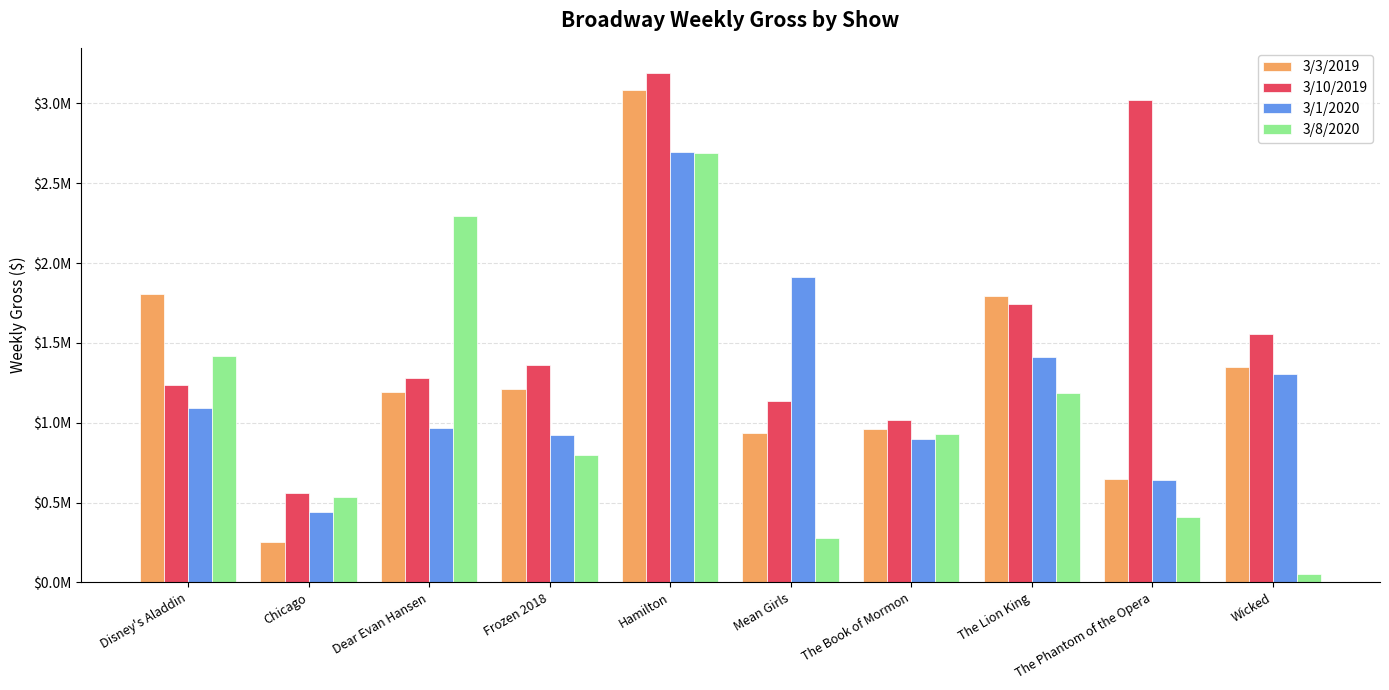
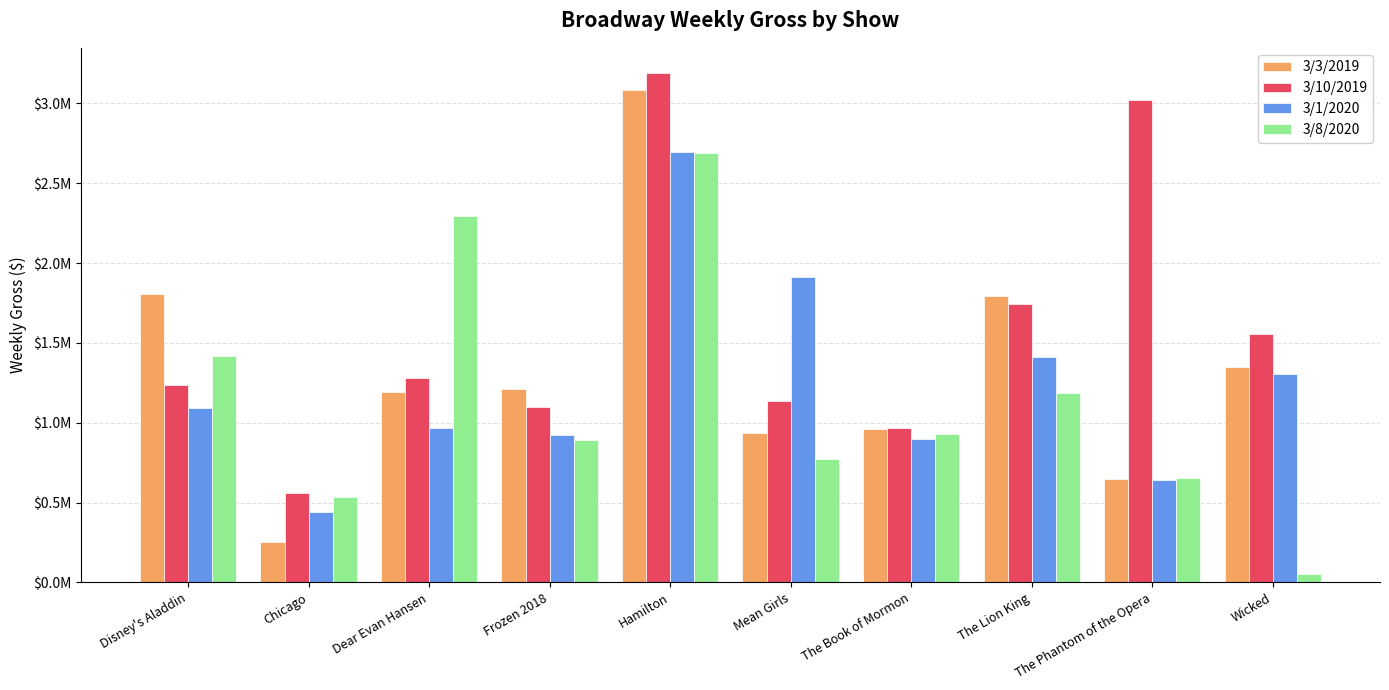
3/10/2019, Frozen 2018: $1360000 -> $1100000
3/8/2020, Frozen 2018: $800000 -> $890000
3/8/2020, Mean Girls: $280000 -> $780000
3/10/2019, The Book of Mormon: $1020000 -> $970000
3/8/2020, The Phantom of the Opera: $410000 -> $650000
